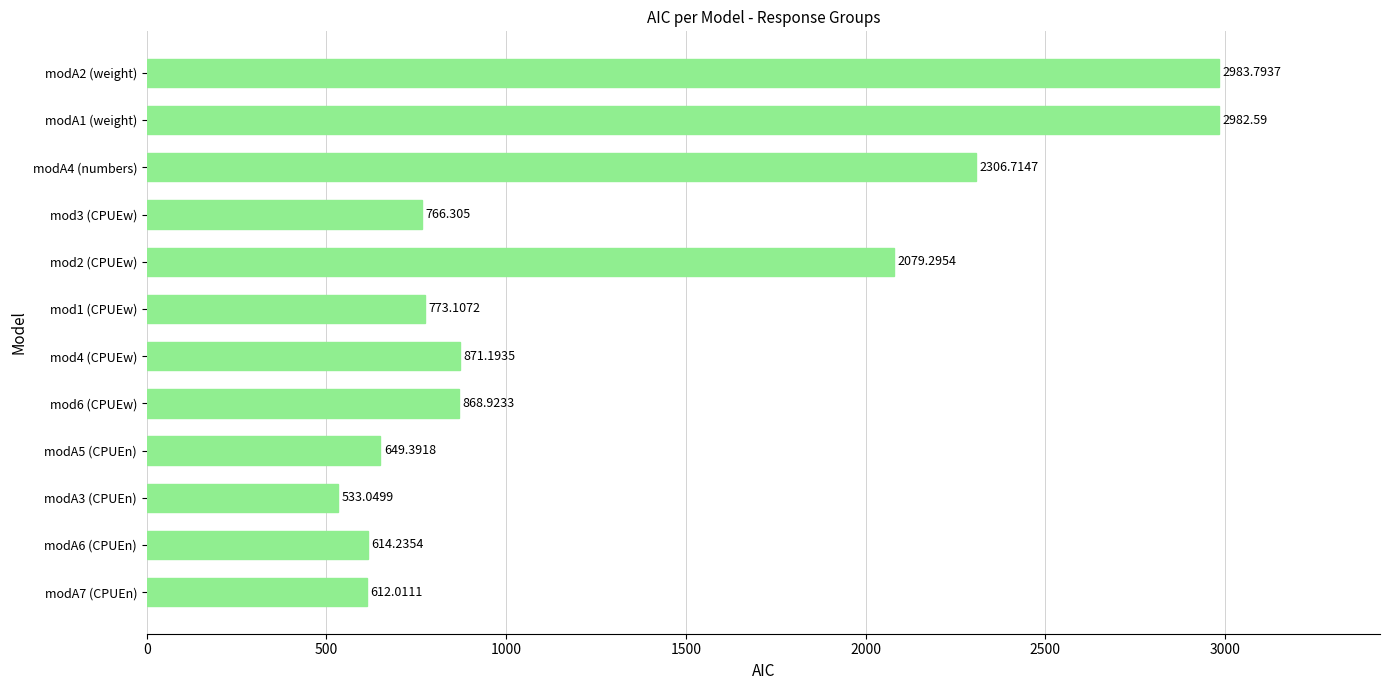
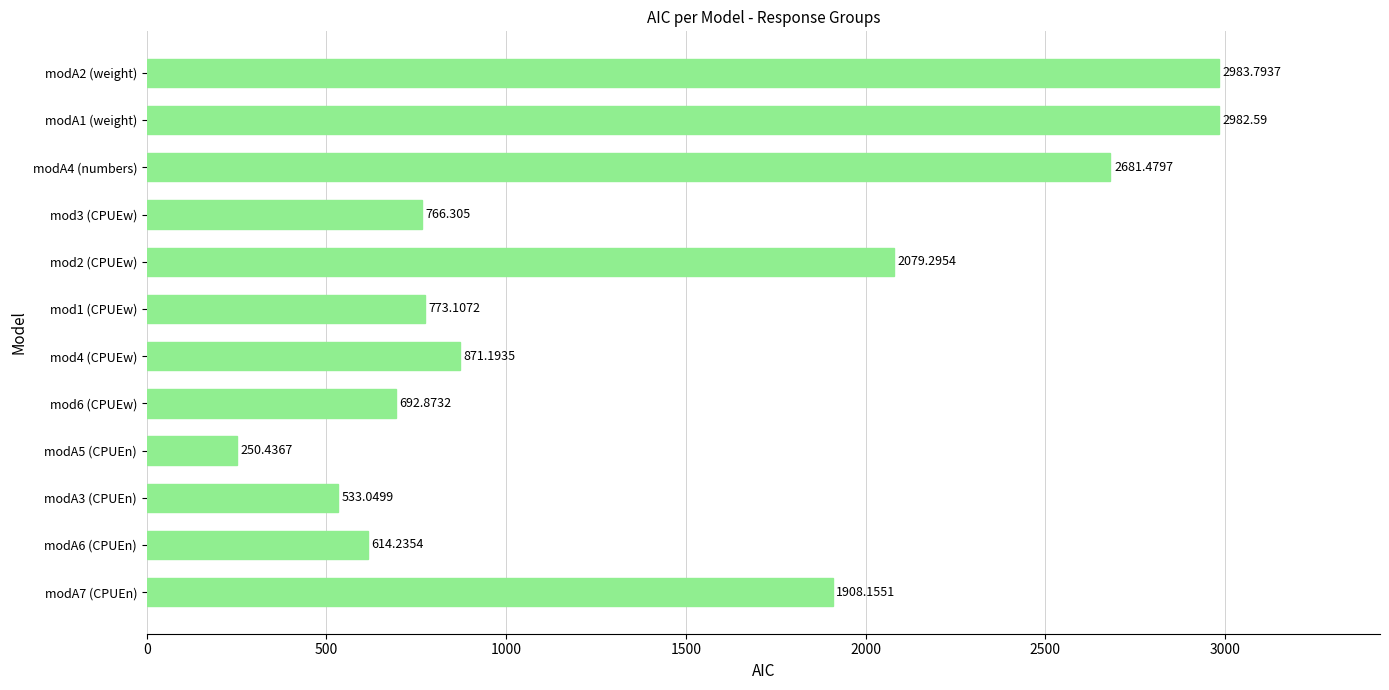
modA4 (numbers): 2306.7147 -> 2681.4797
mod6 (CPUEw): 868.9233 -> 692.8732
modA5 (CPUEn): 649.3918 -> 250.4367
modA7 (CPUEn): 612.0111 -> 1908.1551
